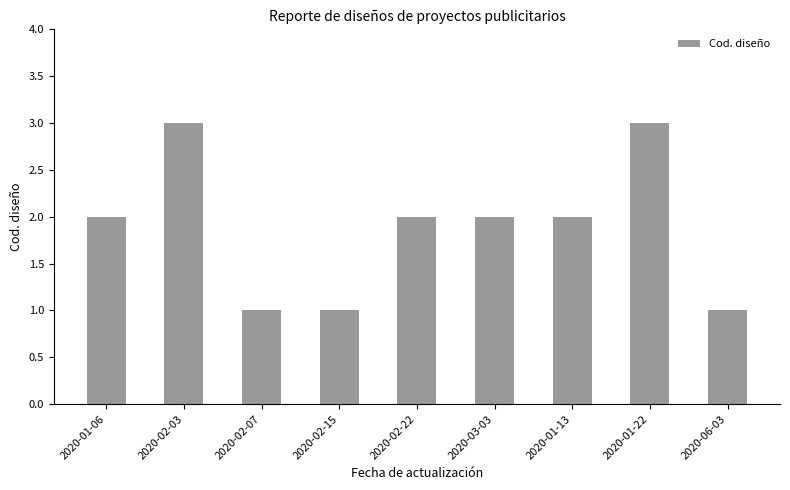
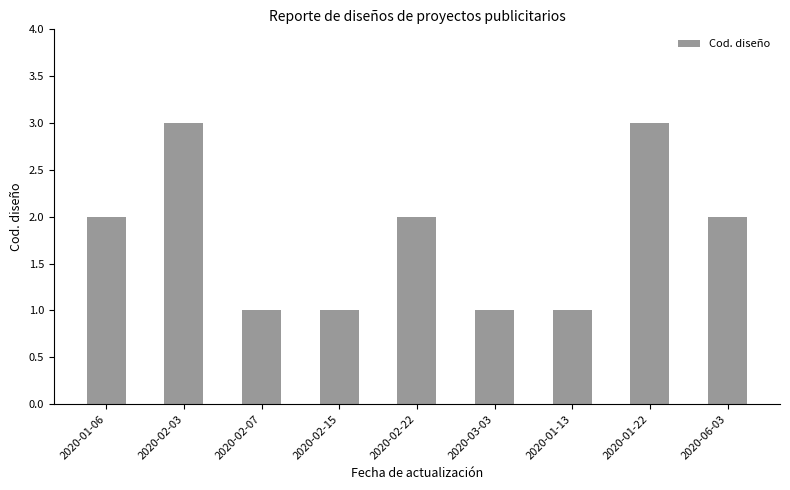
2020-03-03: 2 -> 1
2020-01-13: 2 -> 1
2020-06-03: 1 -> 2
